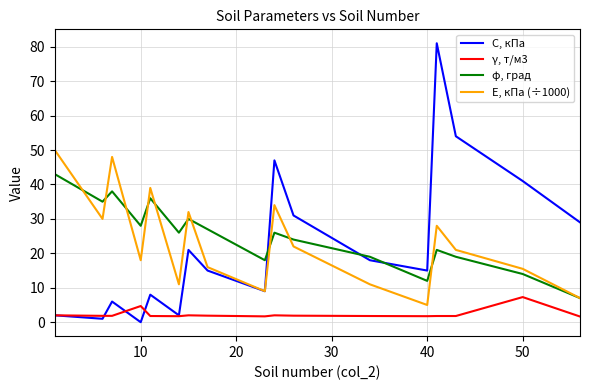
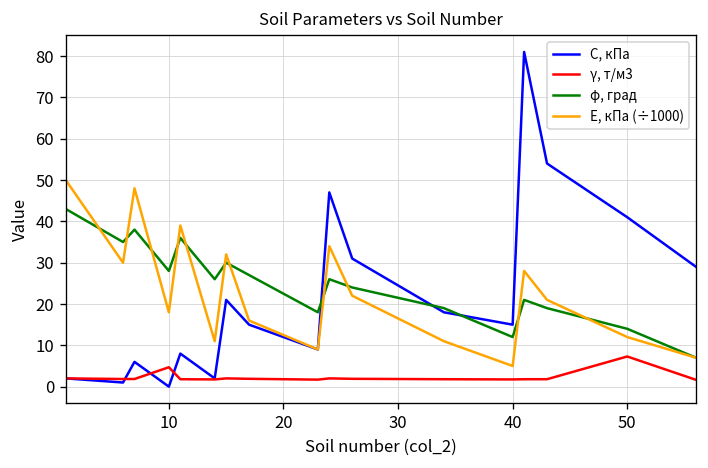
E, кПа (÷1000), 50: 16 -> 12
